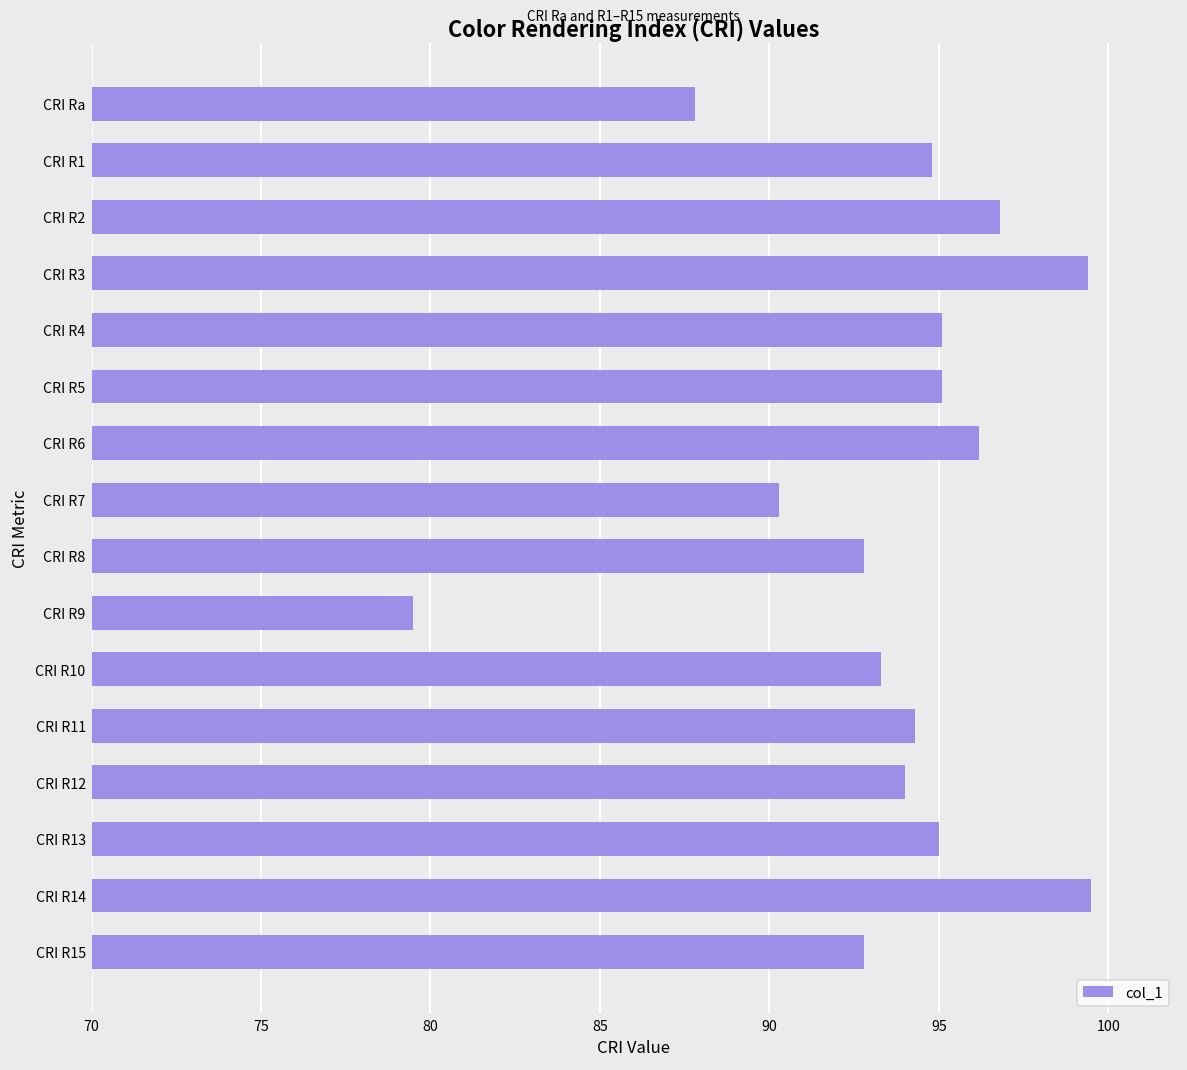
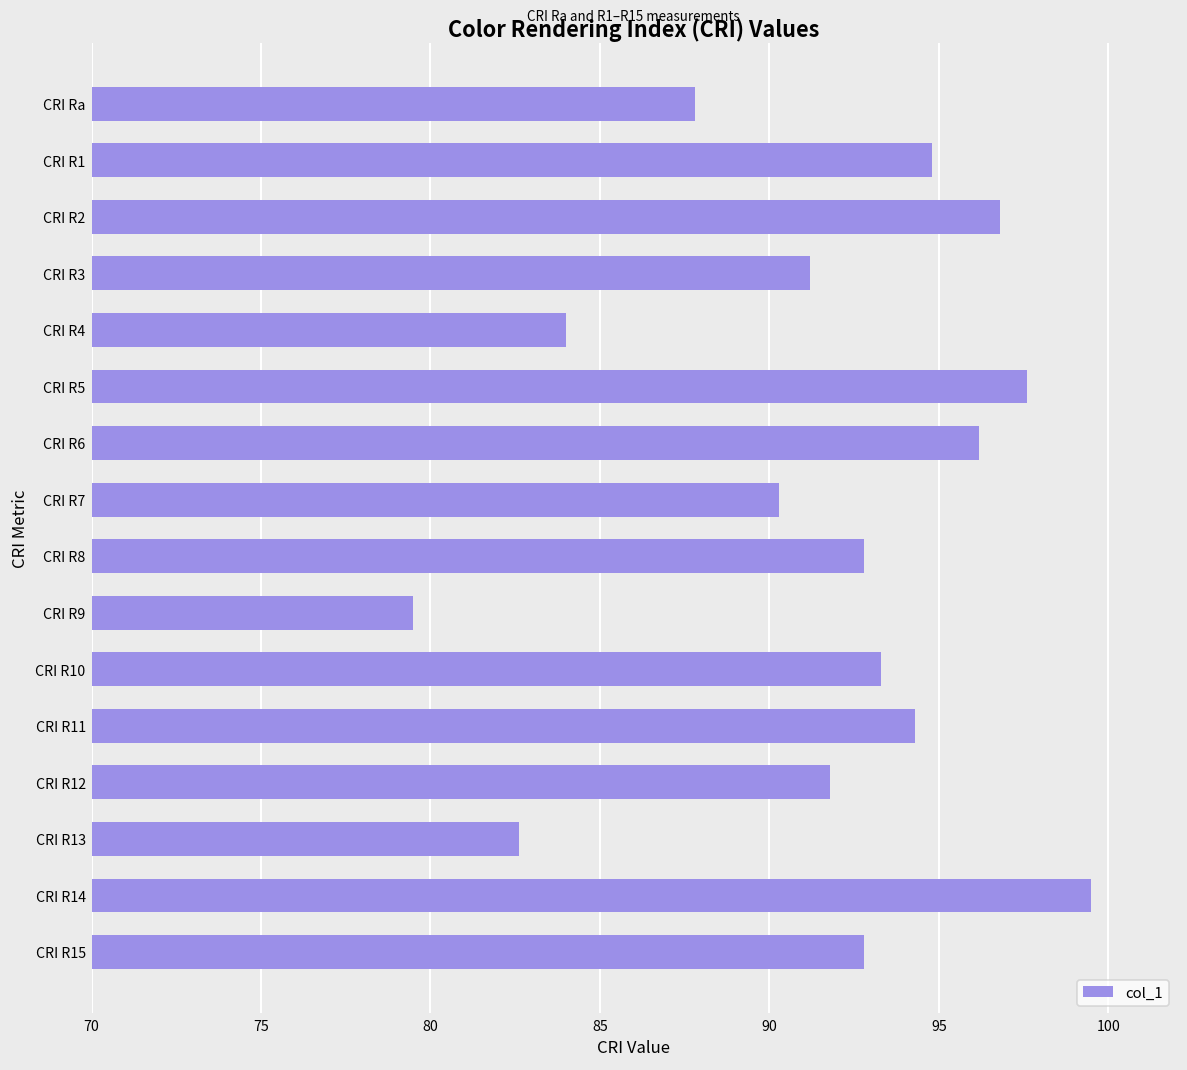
CRI R3: 99.4 -> 91.2
CRI R4: 95.1 -> 84.0
CRI R5: 95.1 -> 97.6
CRI R12: 94.0 -> 91.8
CRI R13: 95.0 -> 82.6
